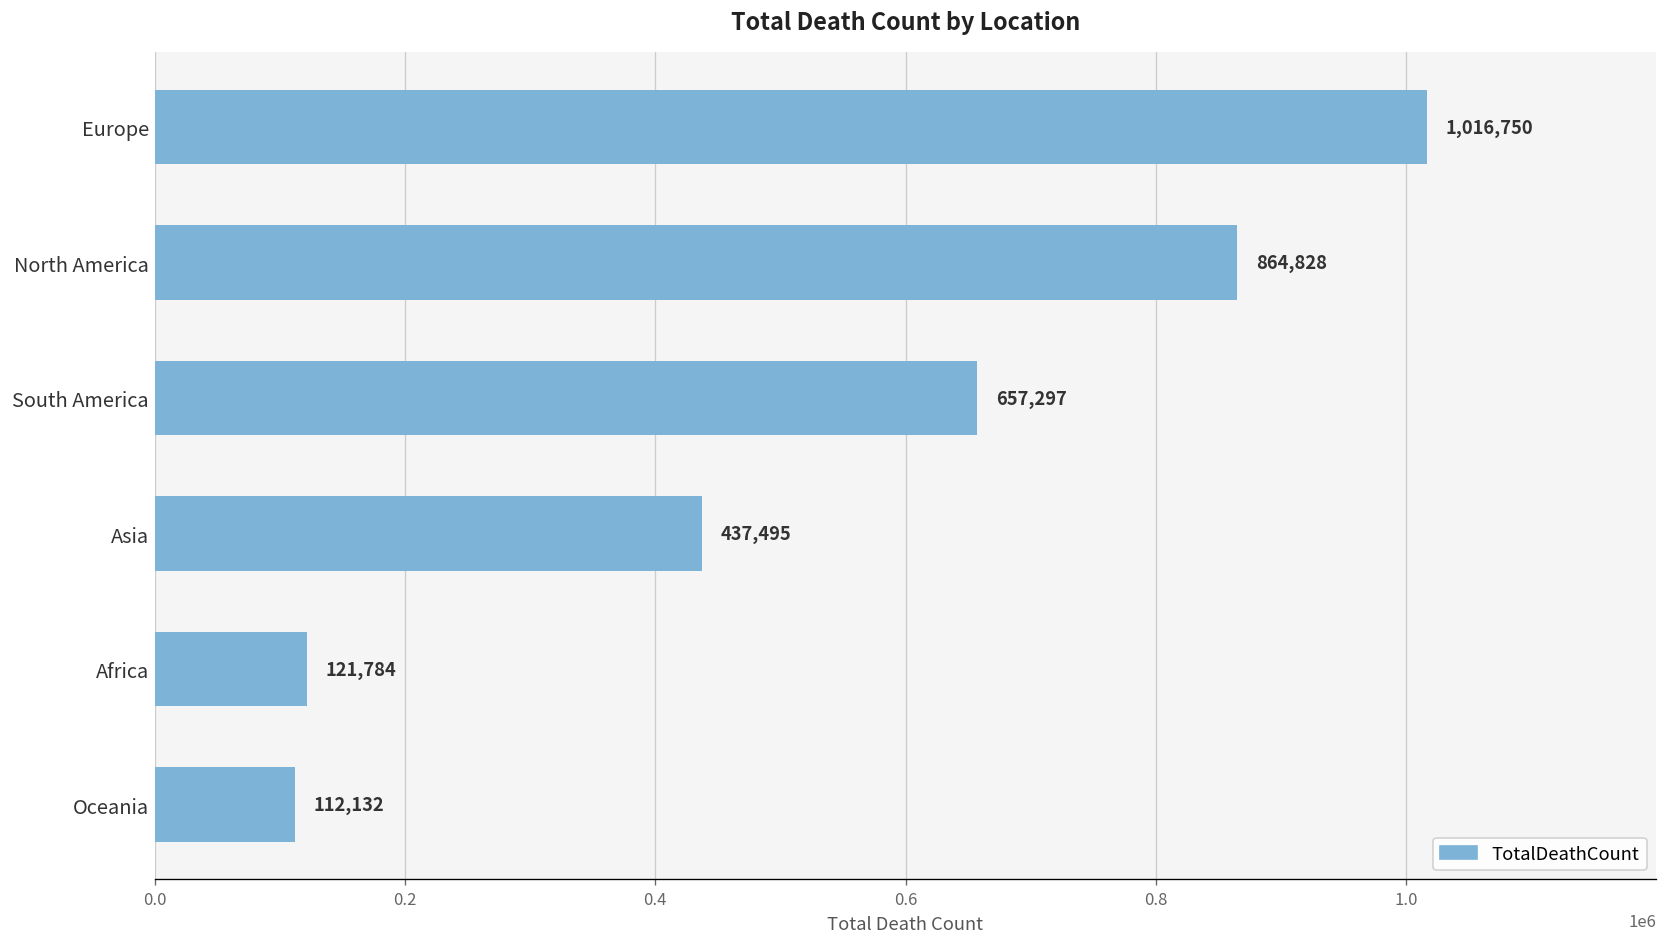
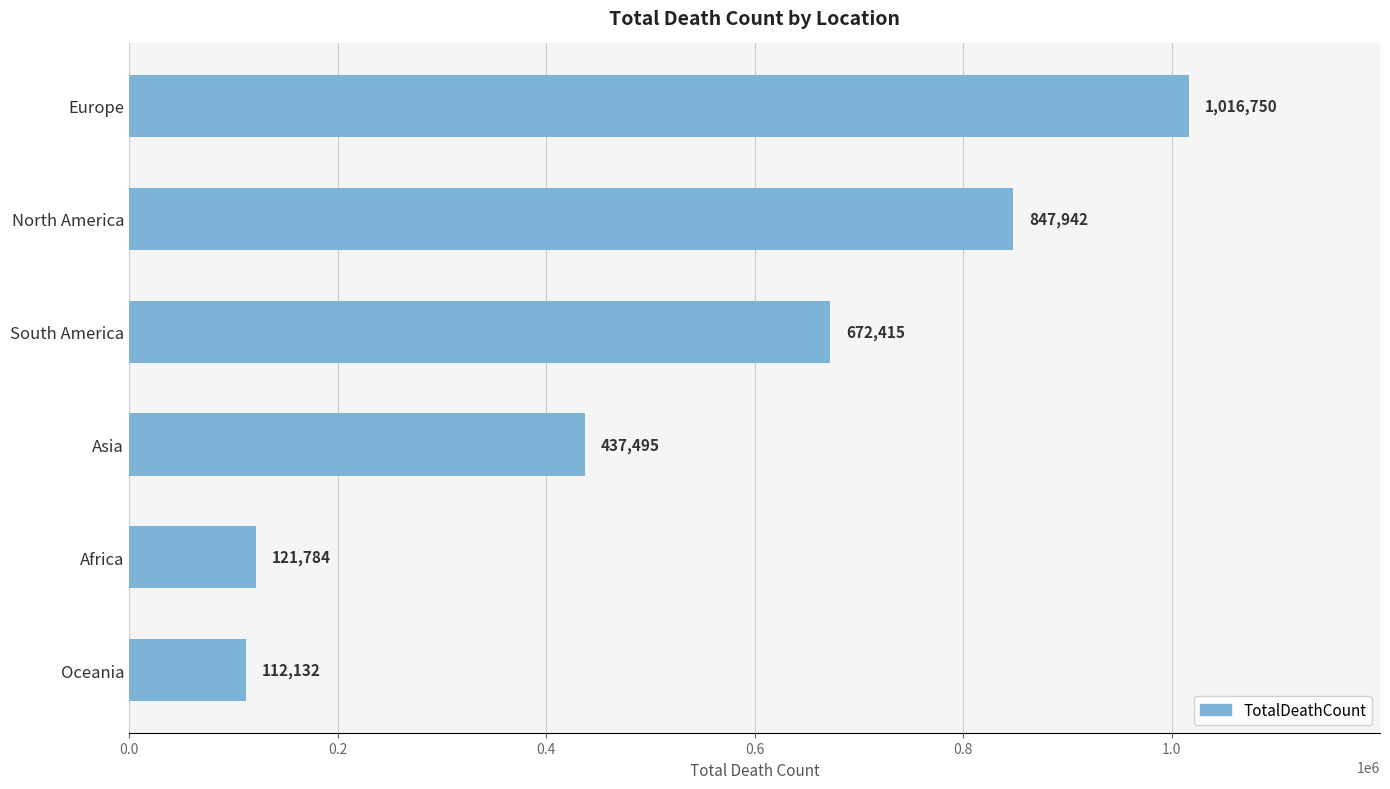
North America: 864,828 -> 847,942
South America: 657,297 -> 672,415
